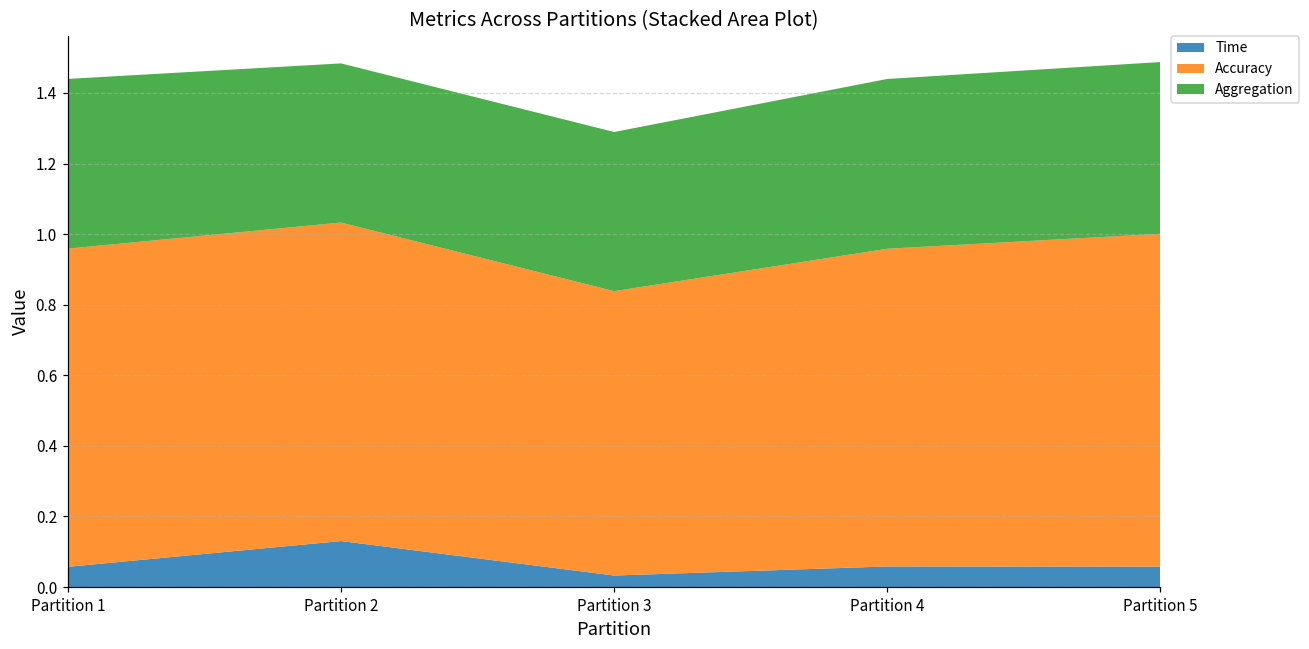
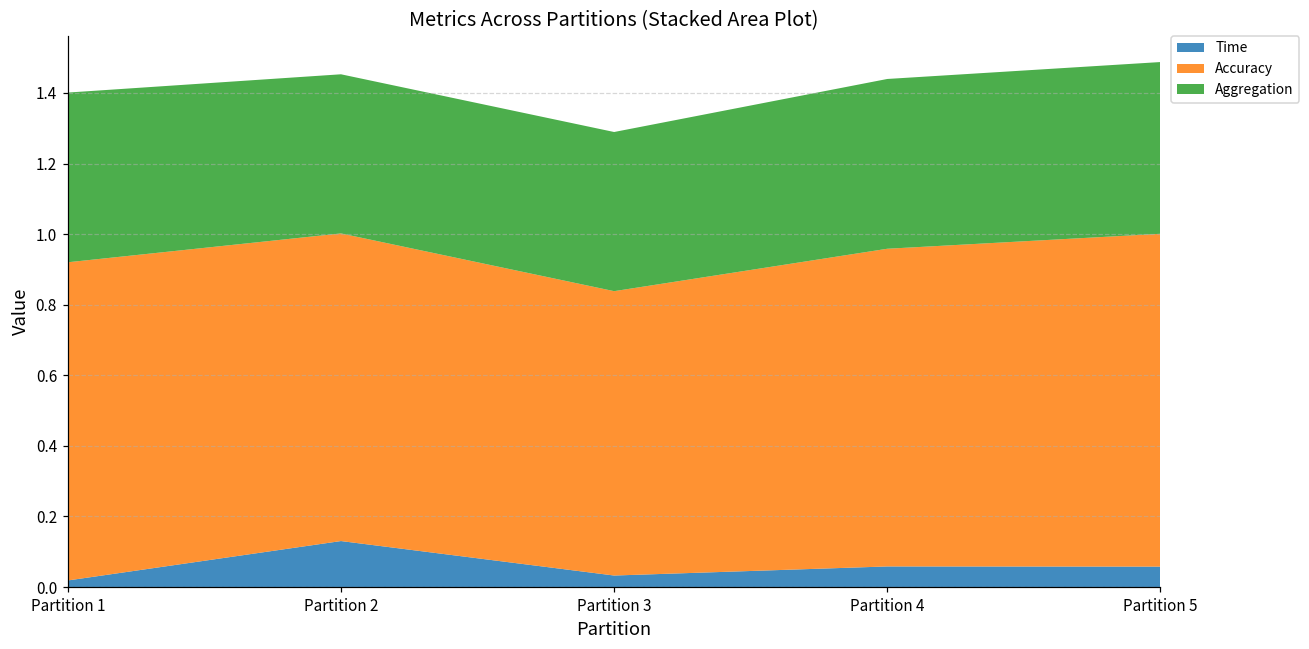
Time, Partition 1: 0.06 -> 0.02
Accuracy, Partition 2: 0.90 -> 0.87
